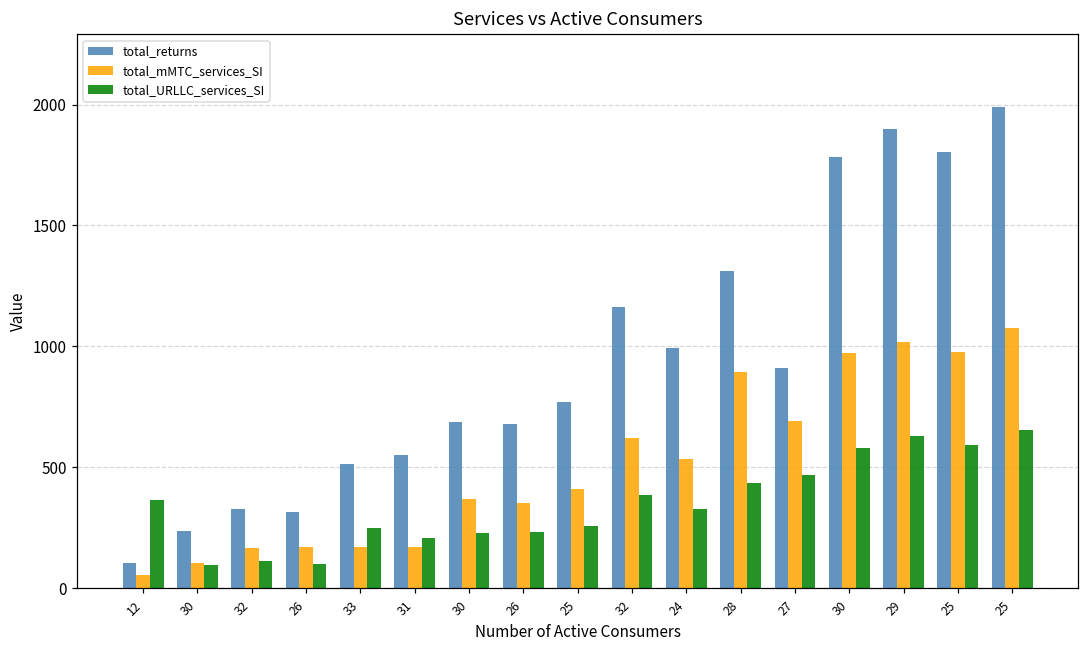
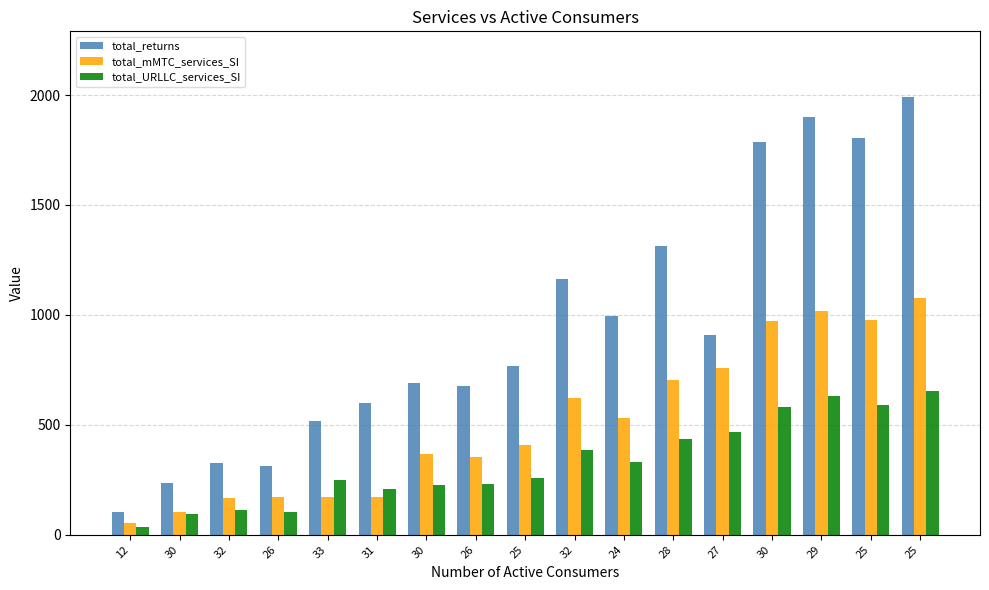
total_URLLC_services_SI, 12: 370 -> 30
total_returns, 31: 550 -> 600
total_mMTC_services_SI, 28: 890 -> 700
total_mMTC_services_SI, 27: 690 -> 760
